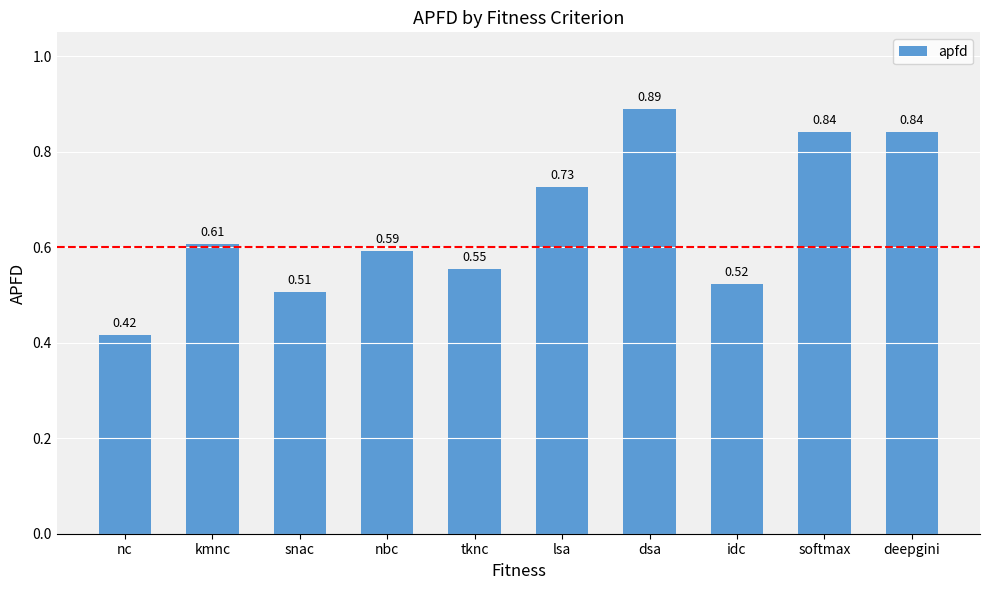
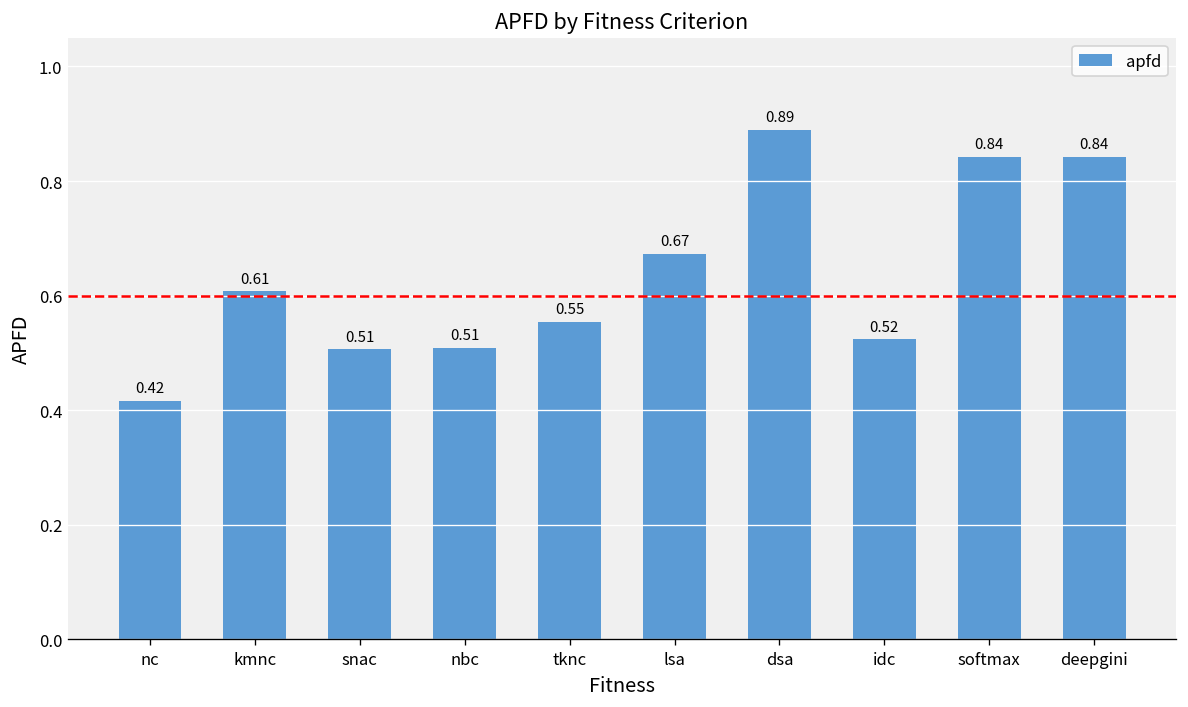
nbc: 0.59 -> 0.51
lsa: 0.73 -> 0.67
